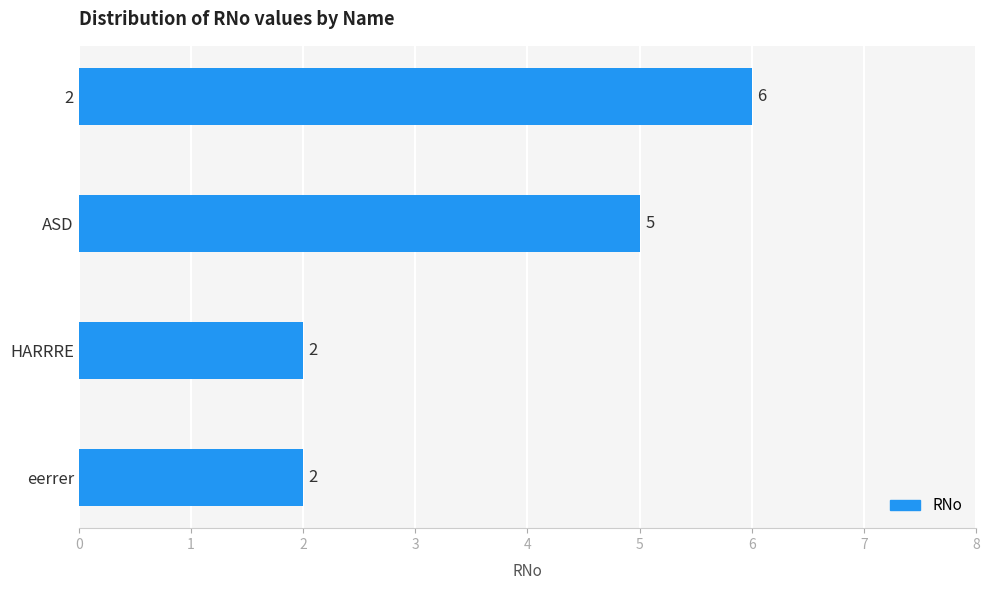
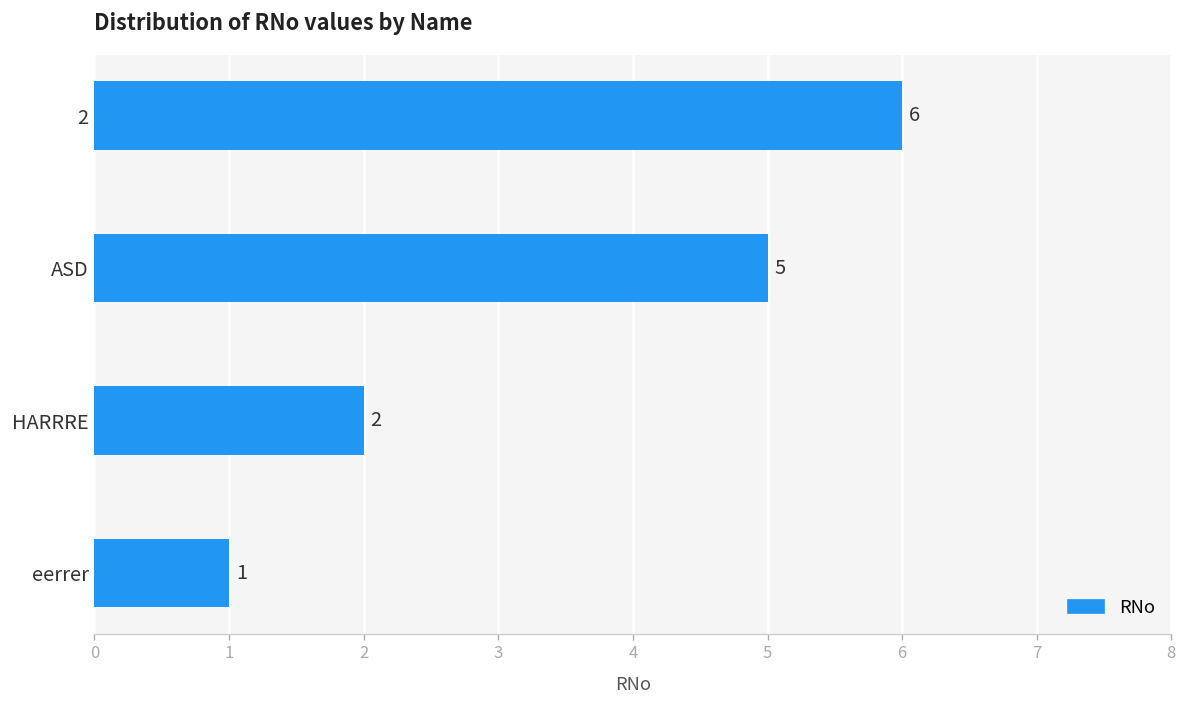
eerrer: 2 -> 1
